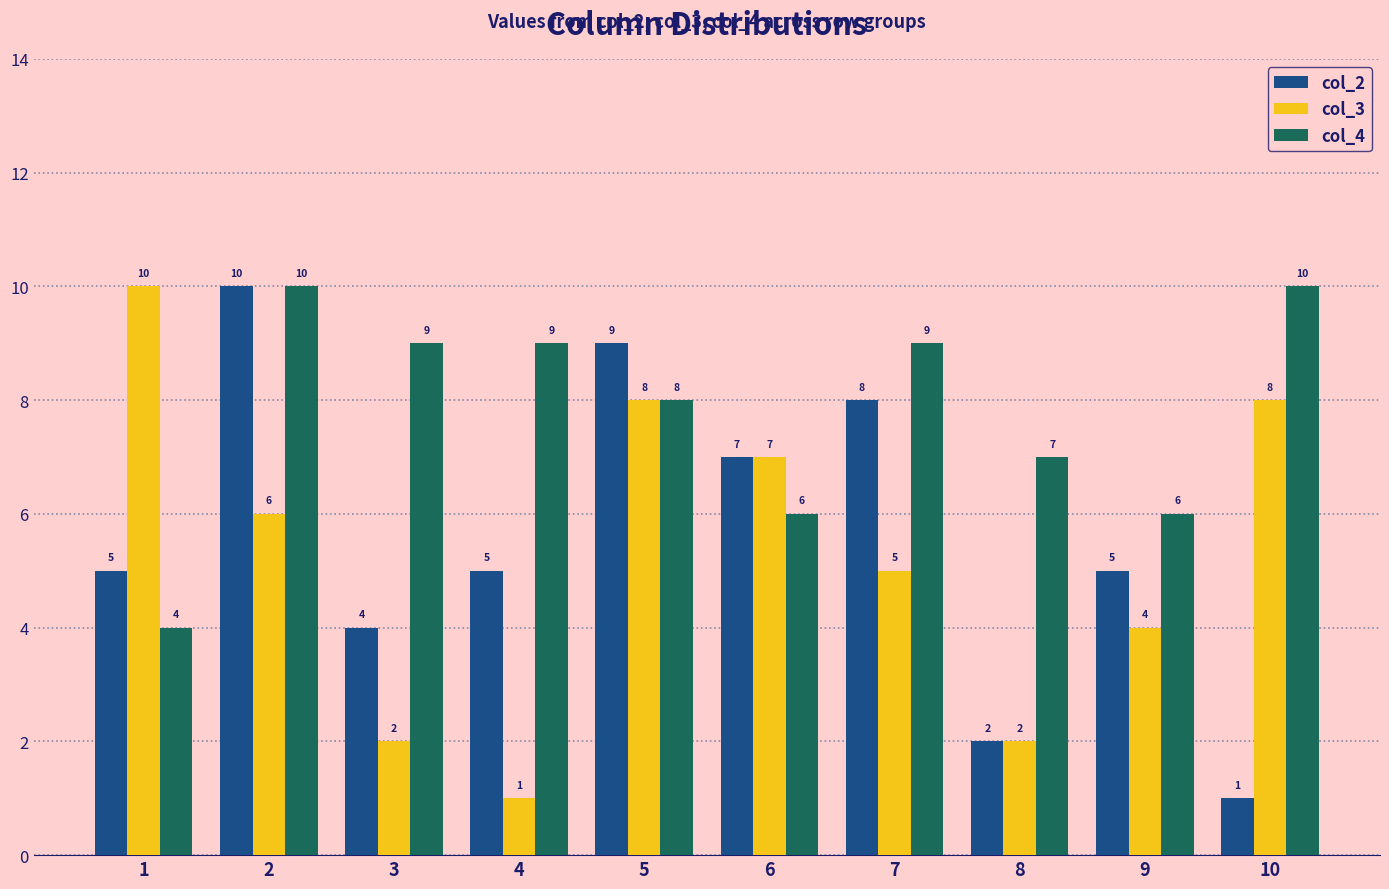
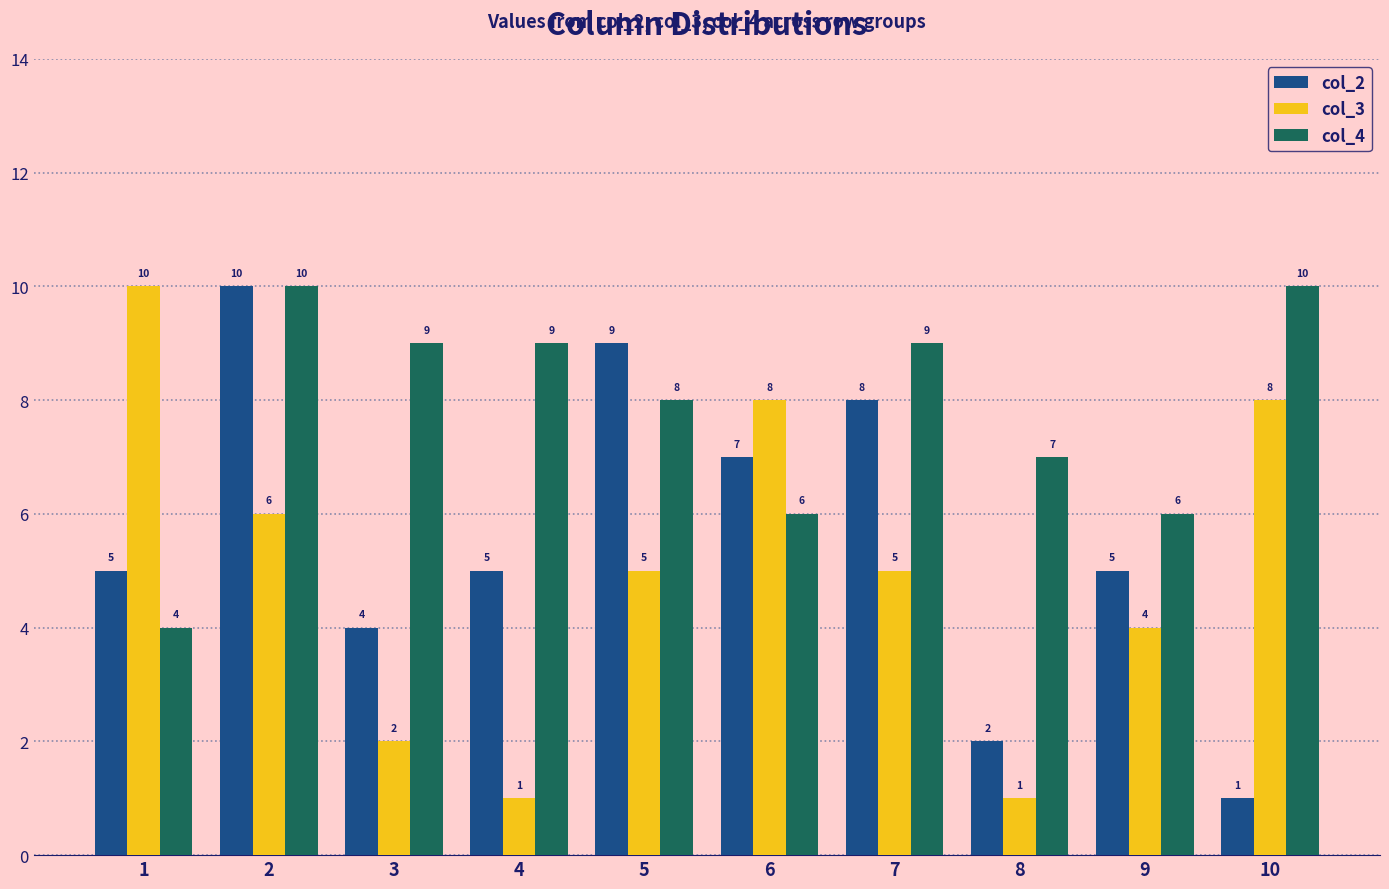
col_3, 5: 8 -> 5
col_3, 6: 7 -> 8
col_3, 8: 2 -> 1
